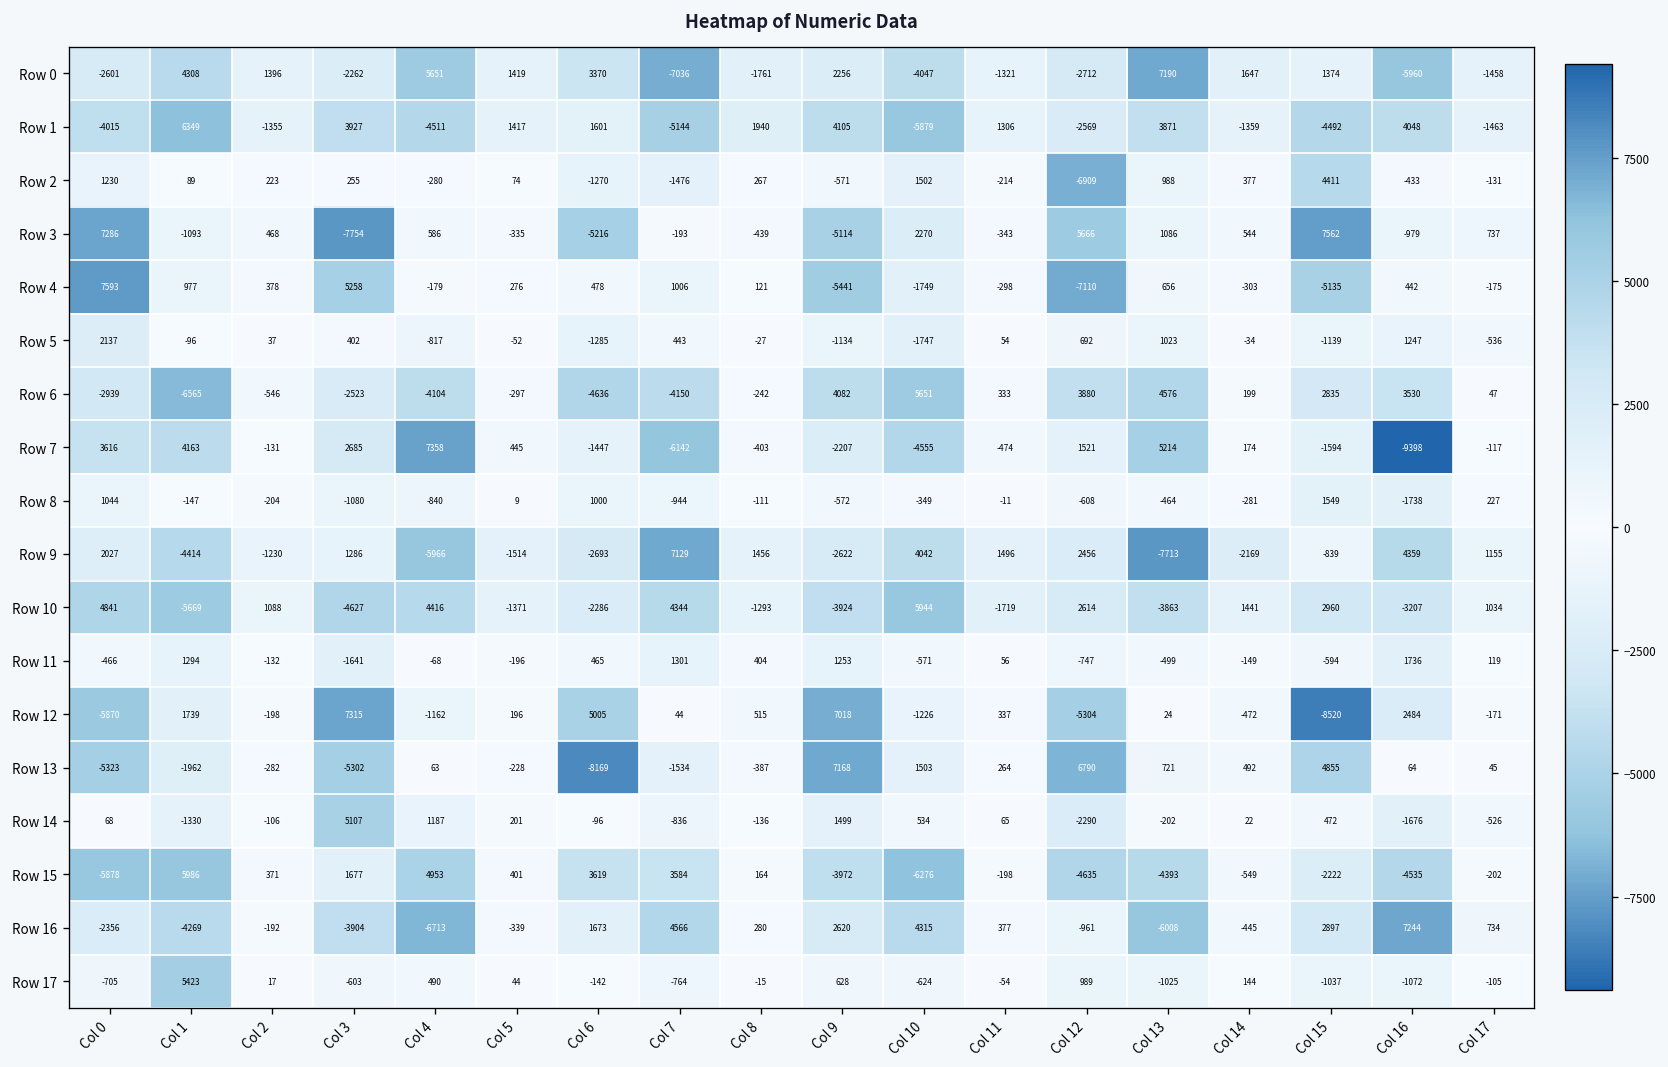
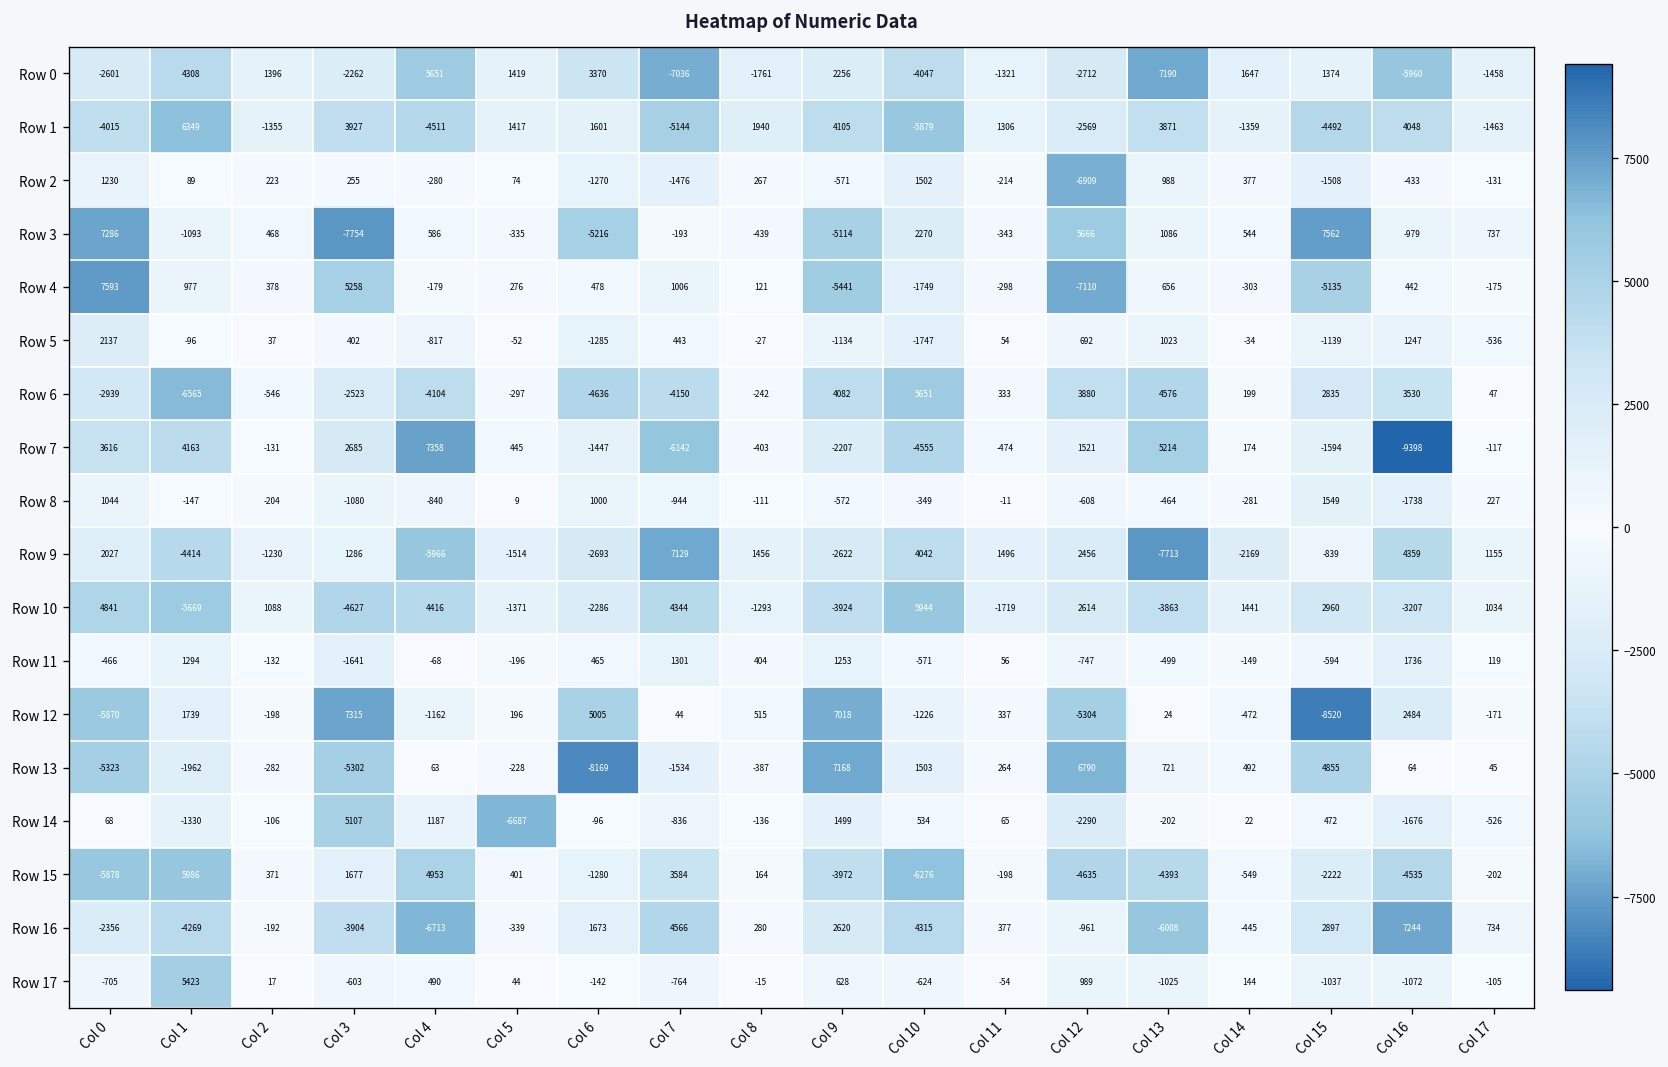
Row 2, Col 15: 4411 -> -1508
Row 14, Col 5: 201 -> -6687
Row 15, Col 6: 3619 -> -1280
